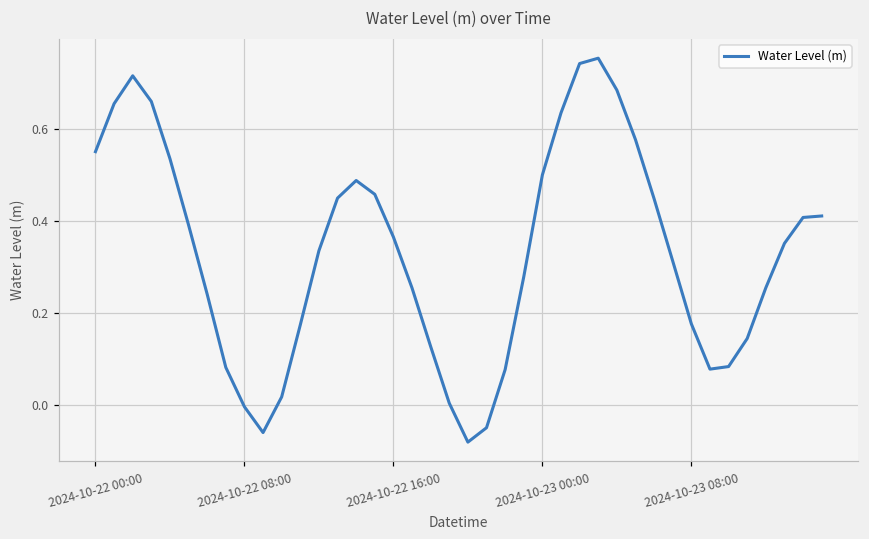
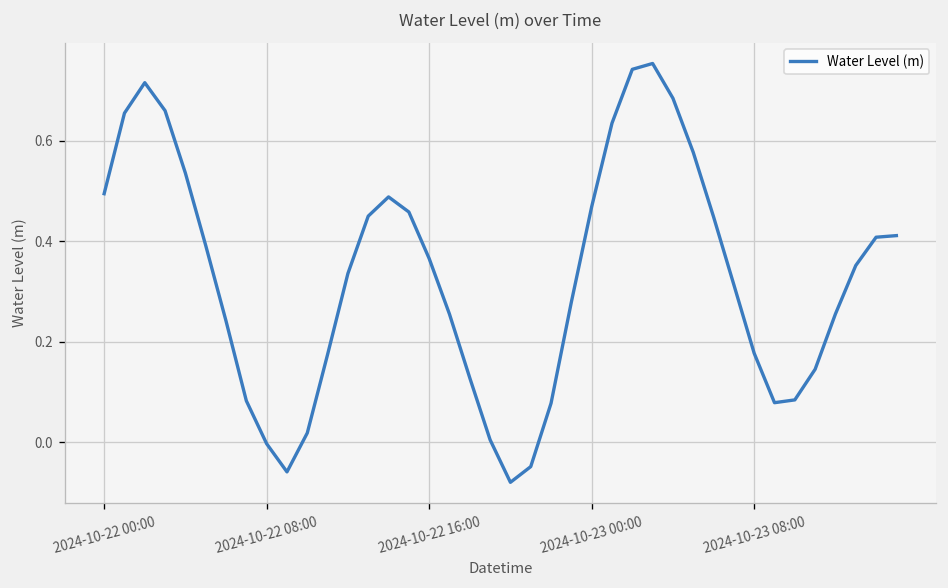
2024-10-22 00:00: 0.55 -> 0.49
2024-10-23 00:00: 0.50 -> 0.47
